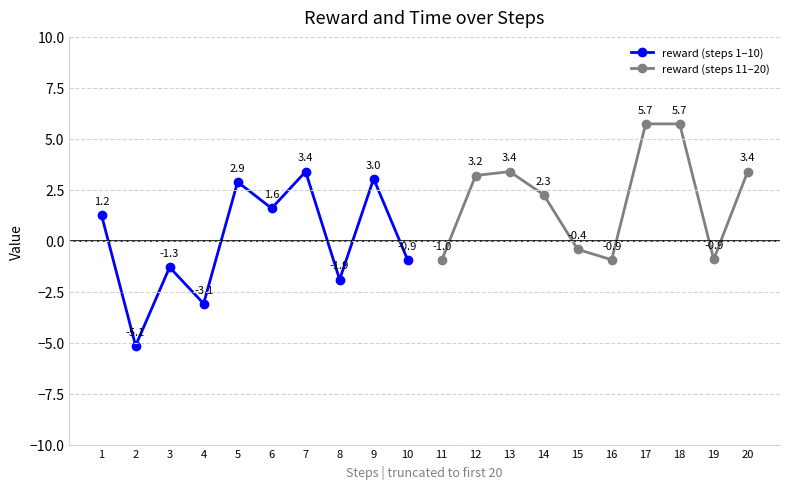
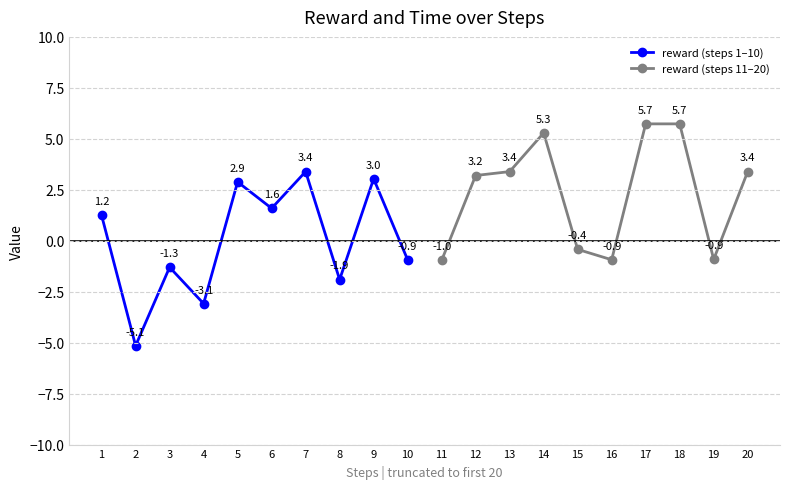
reward (steps 11–20), 14: 2.3 -> 5.3
